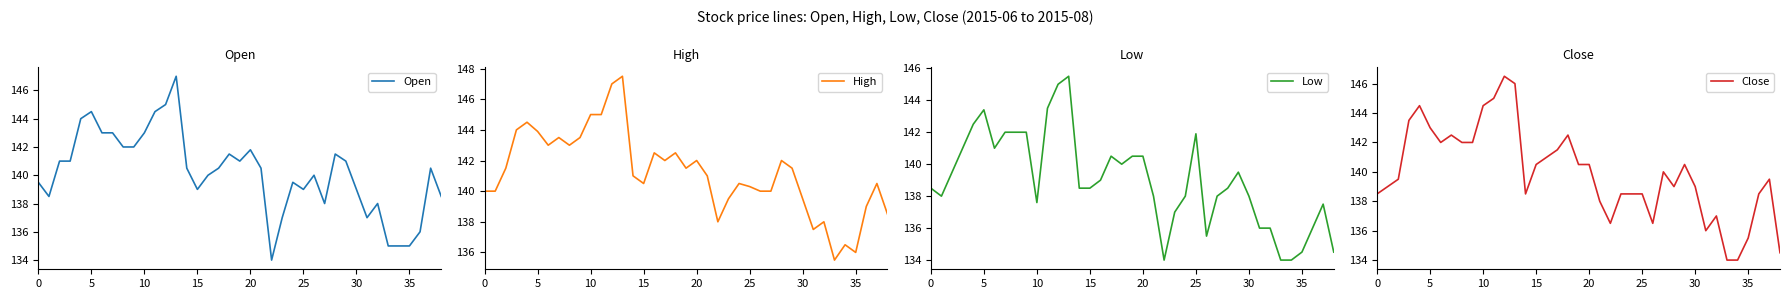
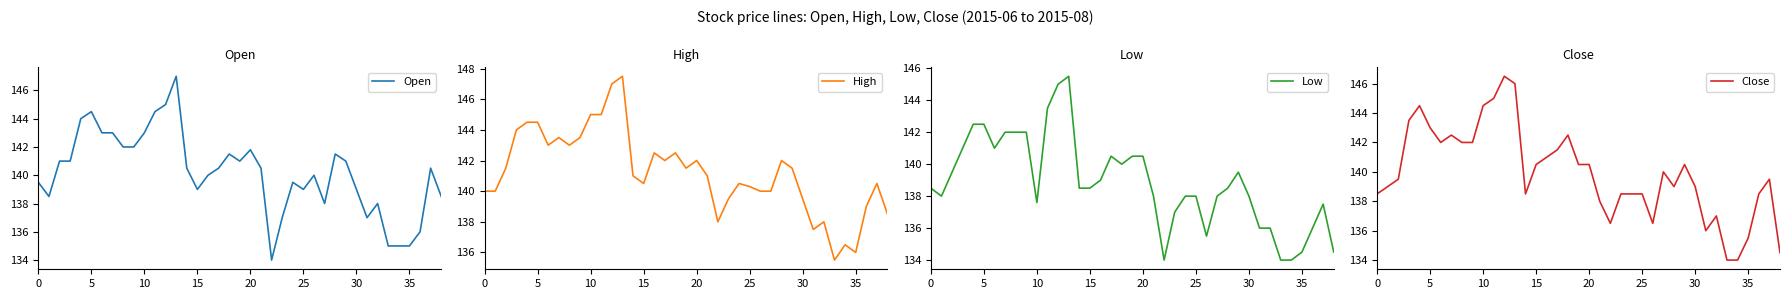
High, 5: 143.9 -> 144.5
Low, 5: 143.4 -> 142.5
Low, 25: 141.9 -> 138.0
